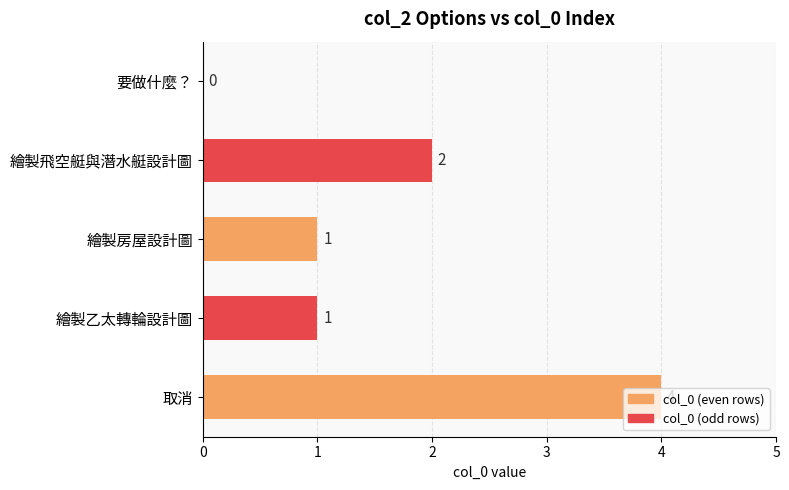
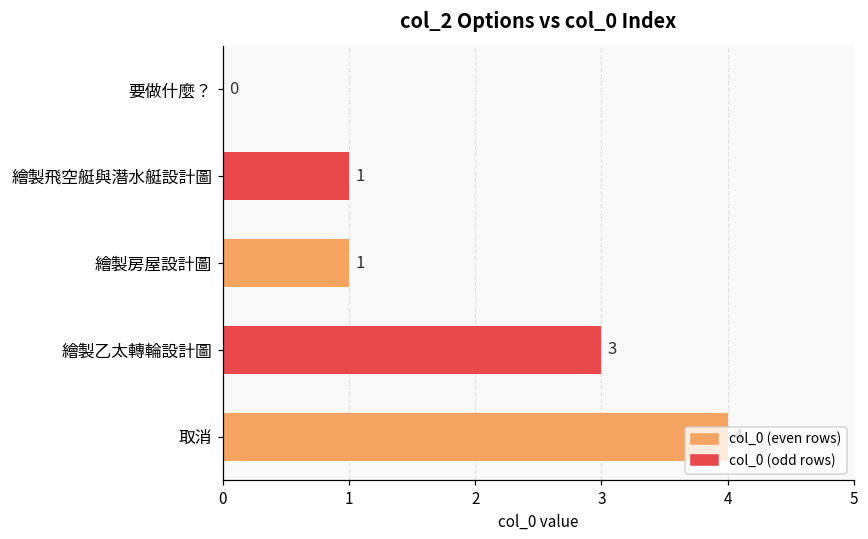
繪製飛空艇與潛水艇設計圖: 2 -> 1
繪製乙太轉輪設計圖: 1 -> 3
